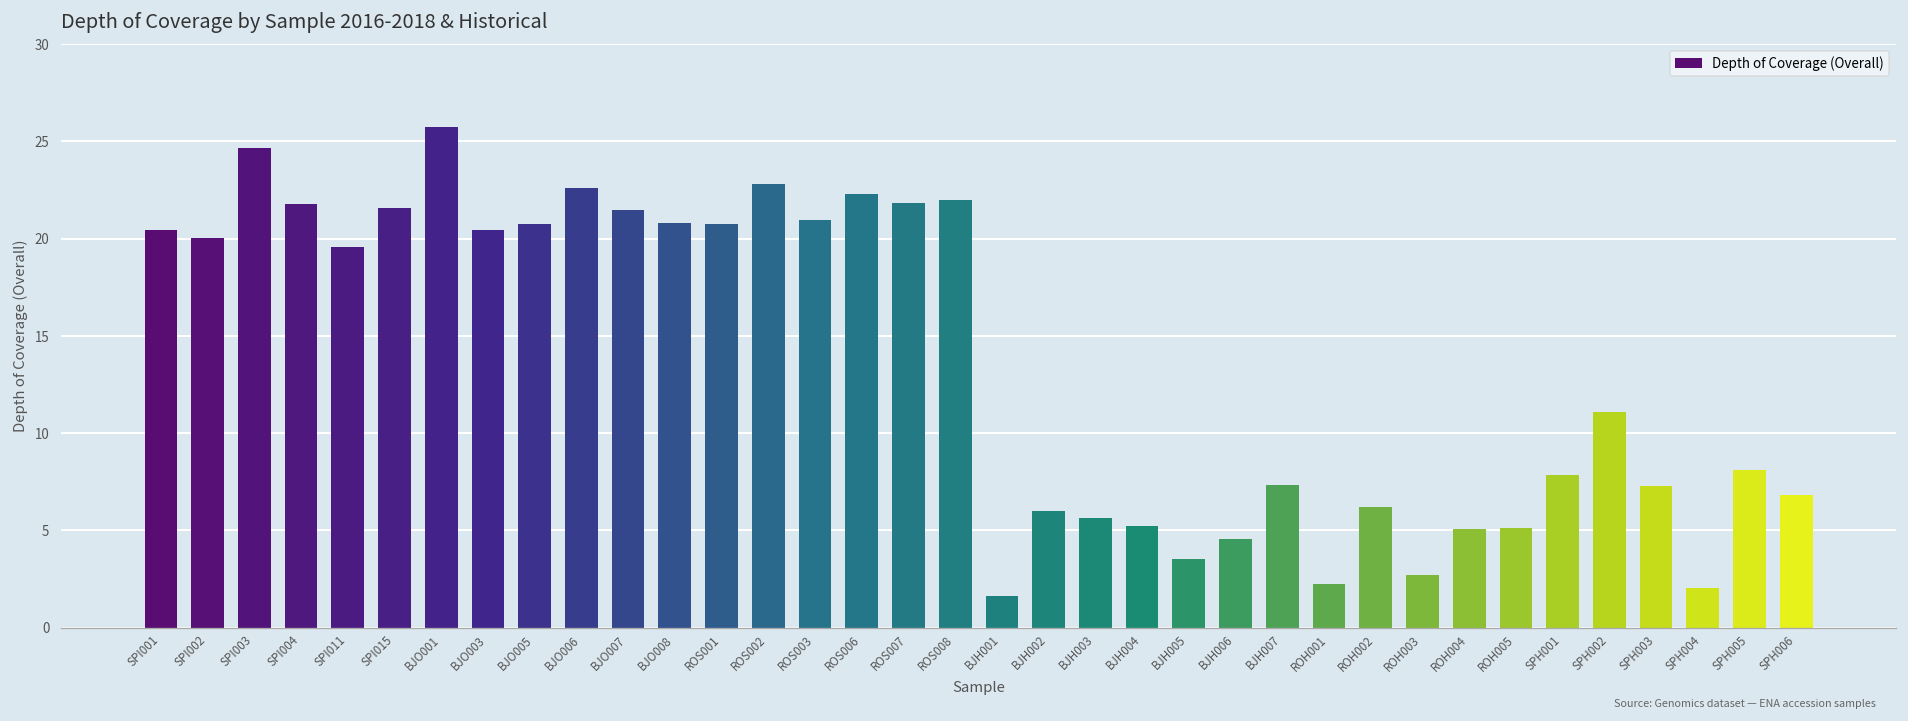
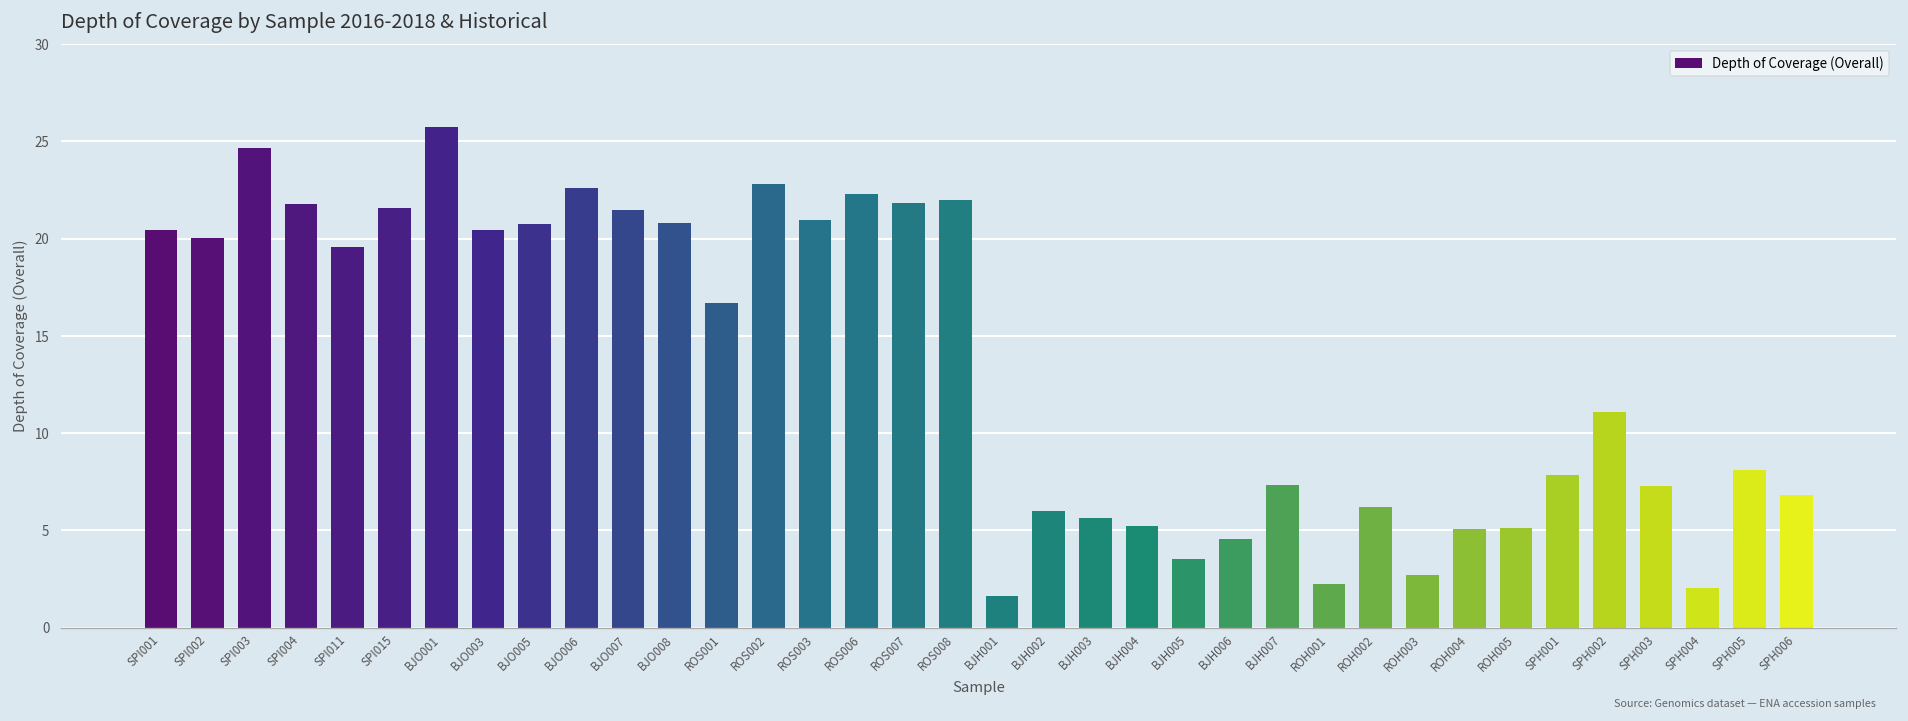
ROS001: 20.8 -> 16.7
